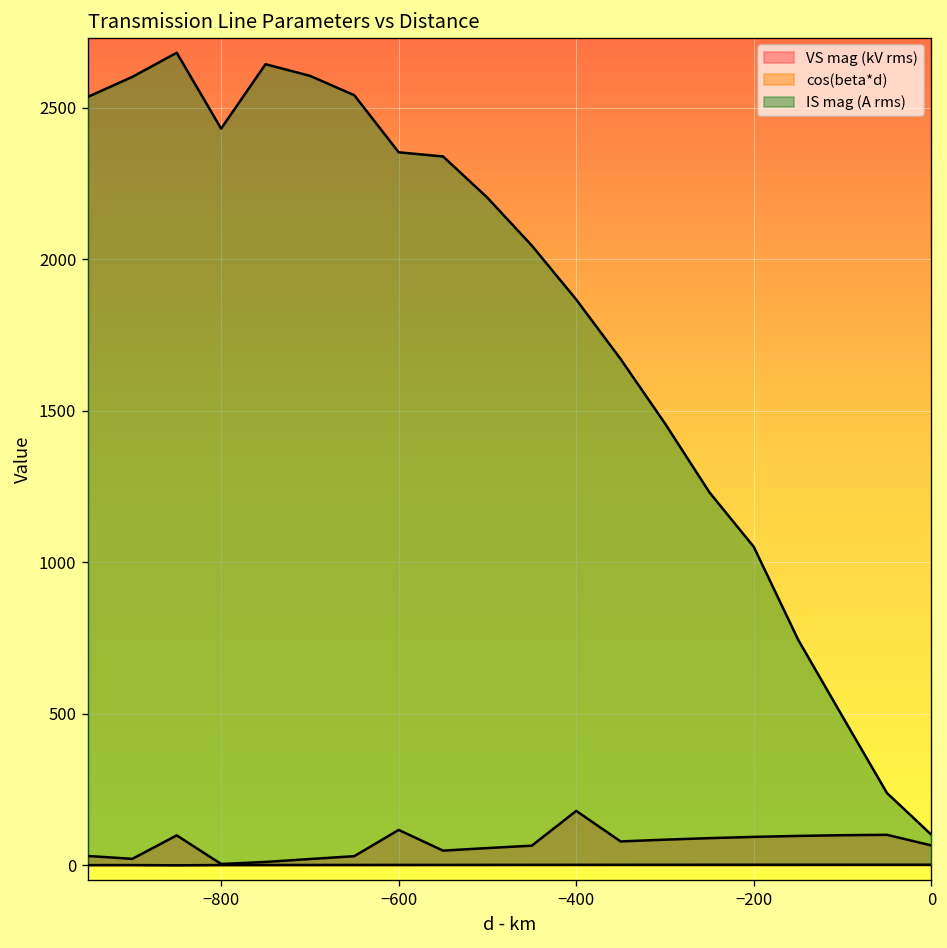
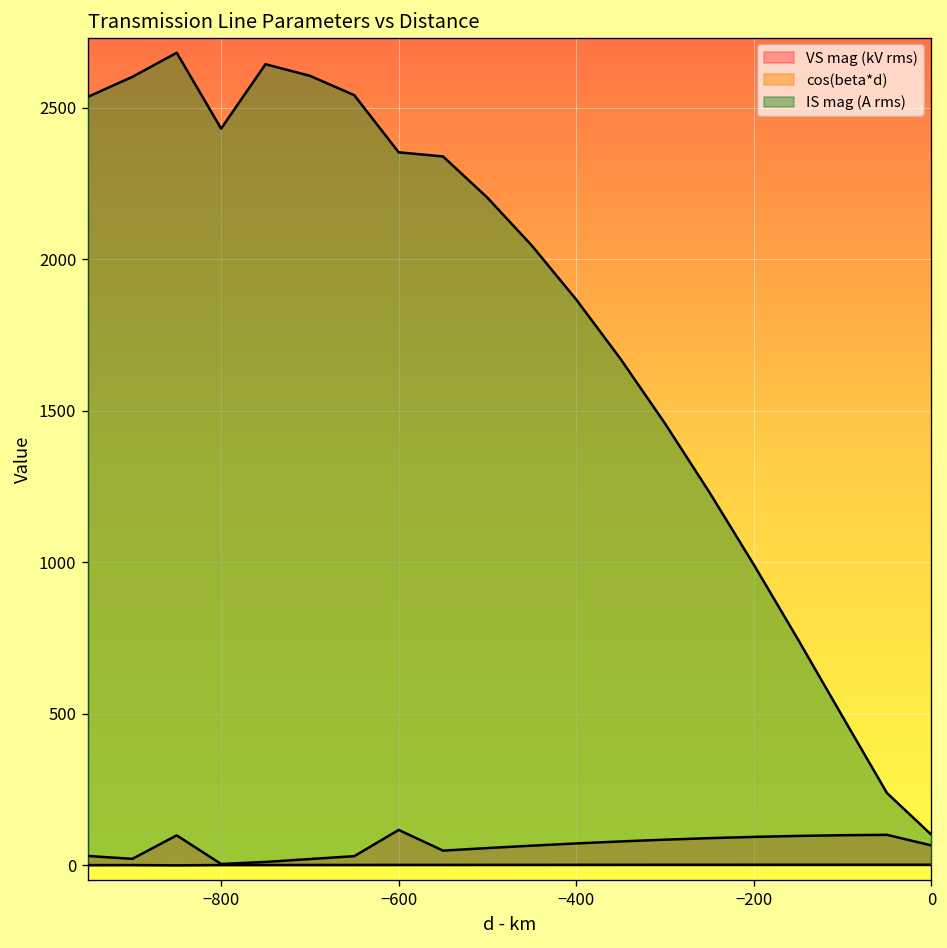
VS mag (kV rms), −400: 180 -> 70
IS mag (A rms), −200: 1050 -> 990
